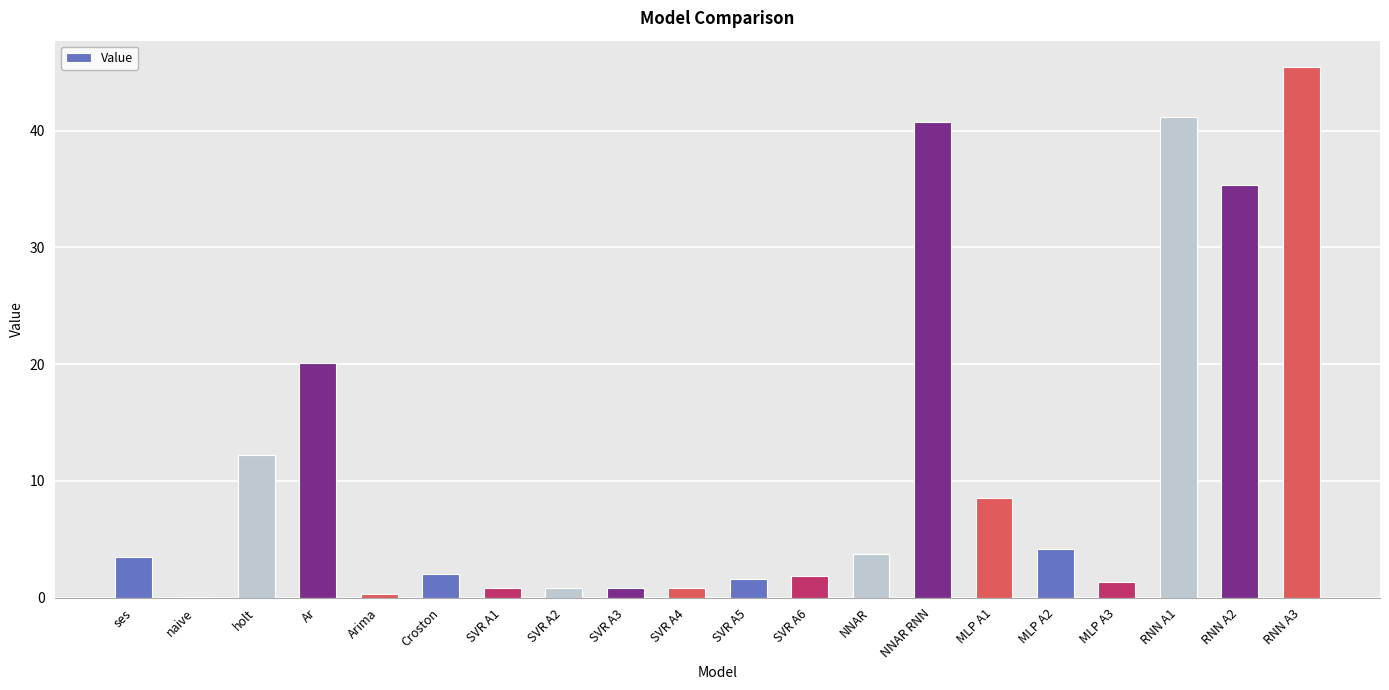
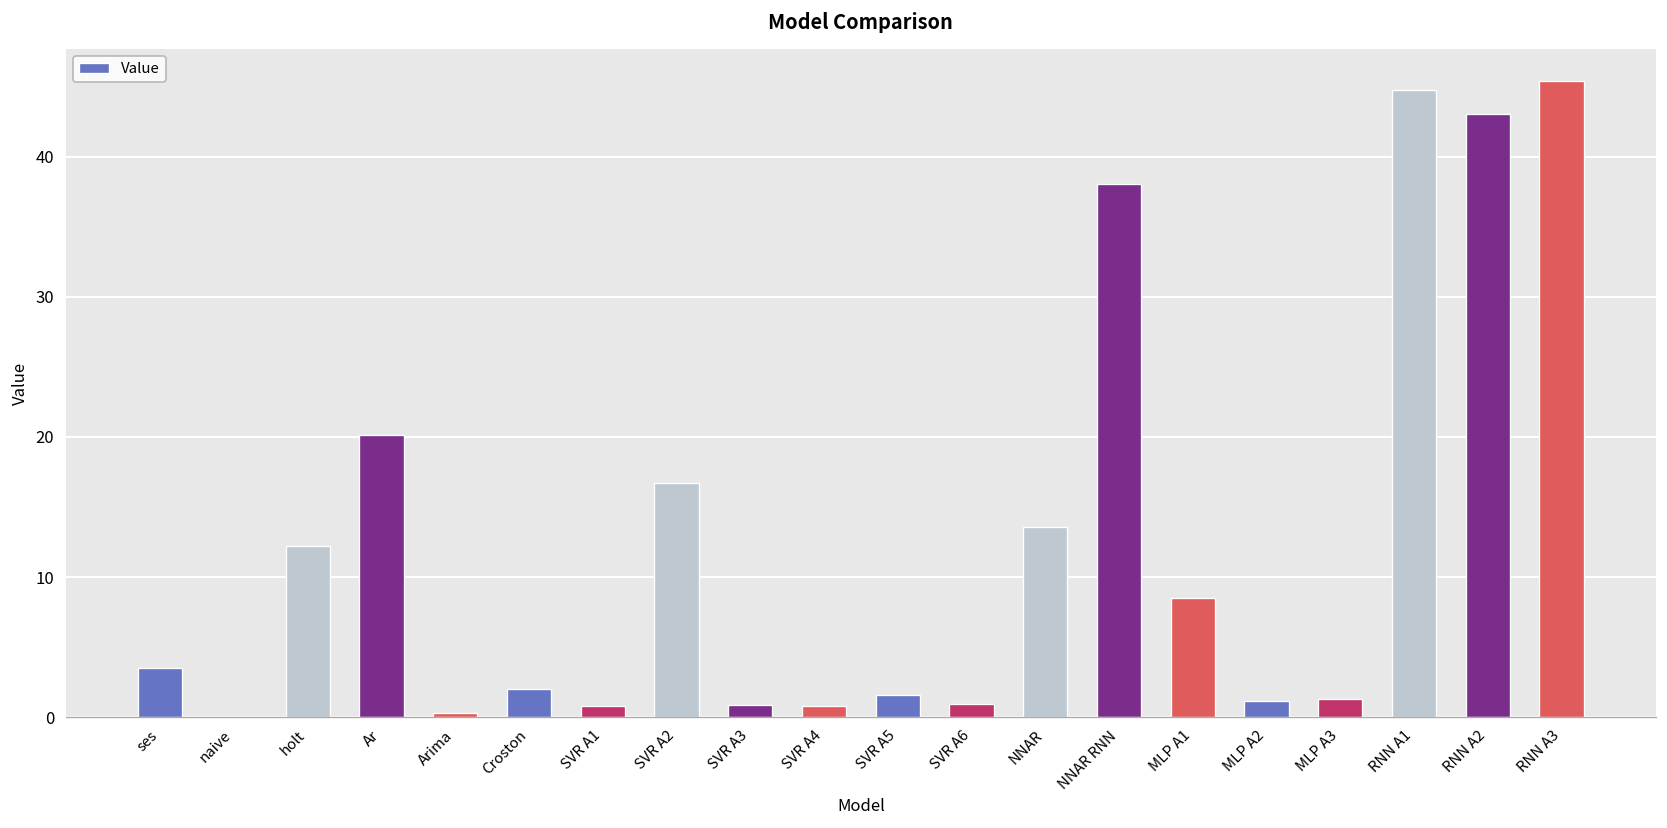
SVR A2: 0.8 -> 16.7
SVR A6: 1.9 -> 1.0
NNAR: 3.8 -> 13.6
NNAR RNN: 40.8 -> 38.1
MLP A2: 4.2 -> 1.2
RNN A1: 41.1 -> 44.8
RNN A2: 35.4 -> 43.1
